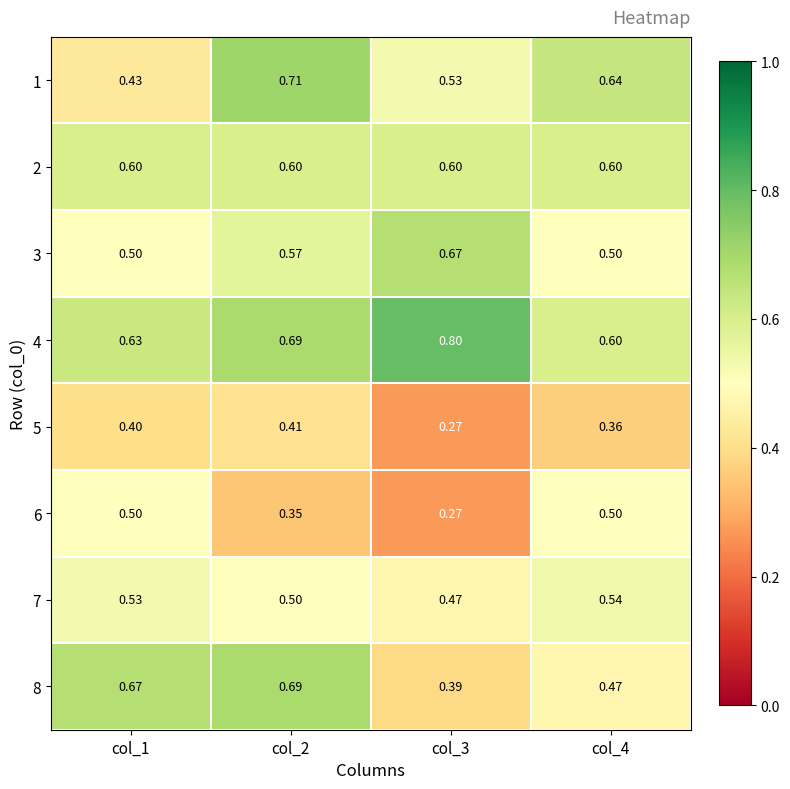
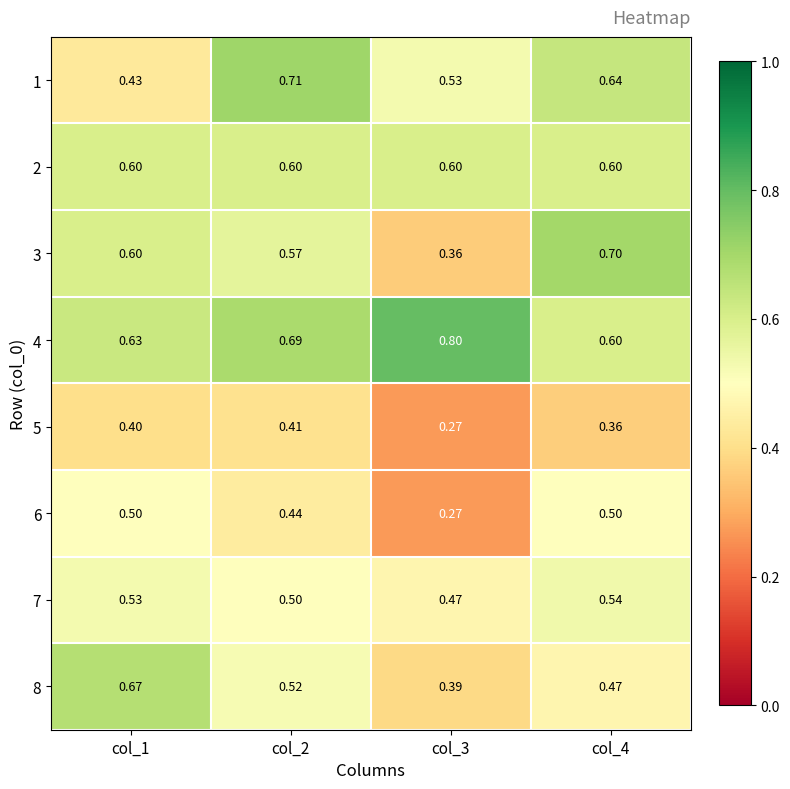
3, col_1: 0.50 -> 0.60
3, col_3: 0.67 -> 0.36
3, col_4: 0.50 -> 0.70
6, col_2: 0.35 -> 0.44
8, col_2: 0.69 -> 0.52
